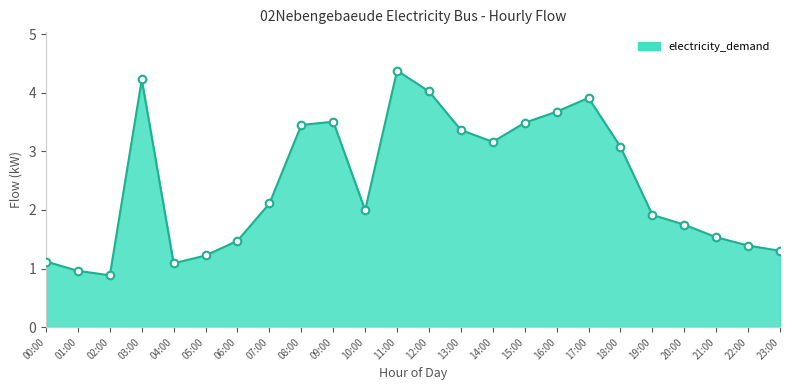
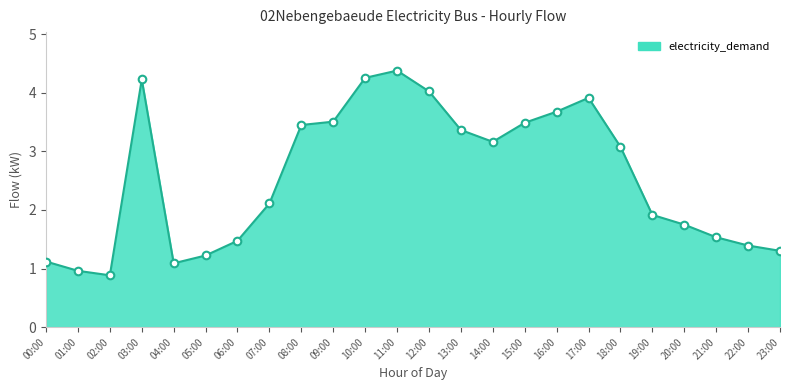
10:00: 2.0 -> 4.3
